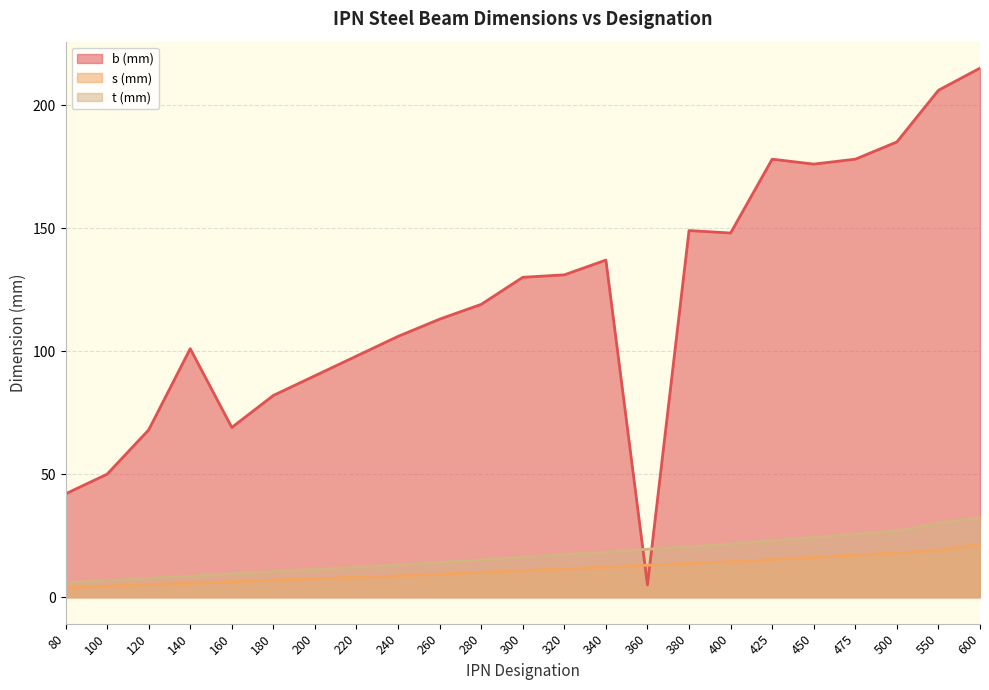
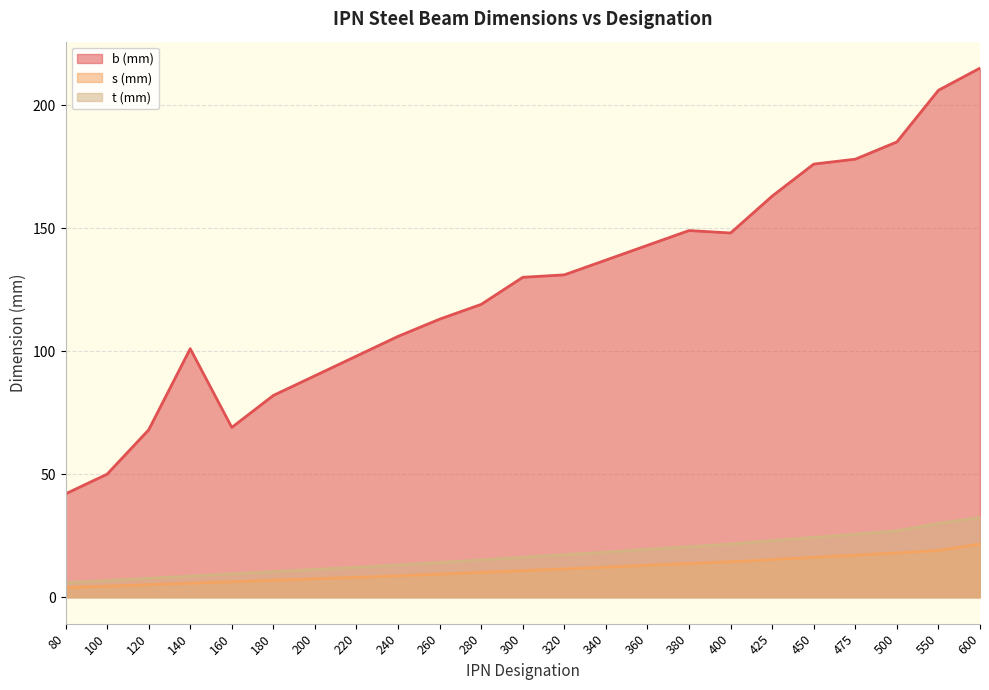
b (mm), 360: 5 -> 143
b (mm), 425: 178 -> 163
